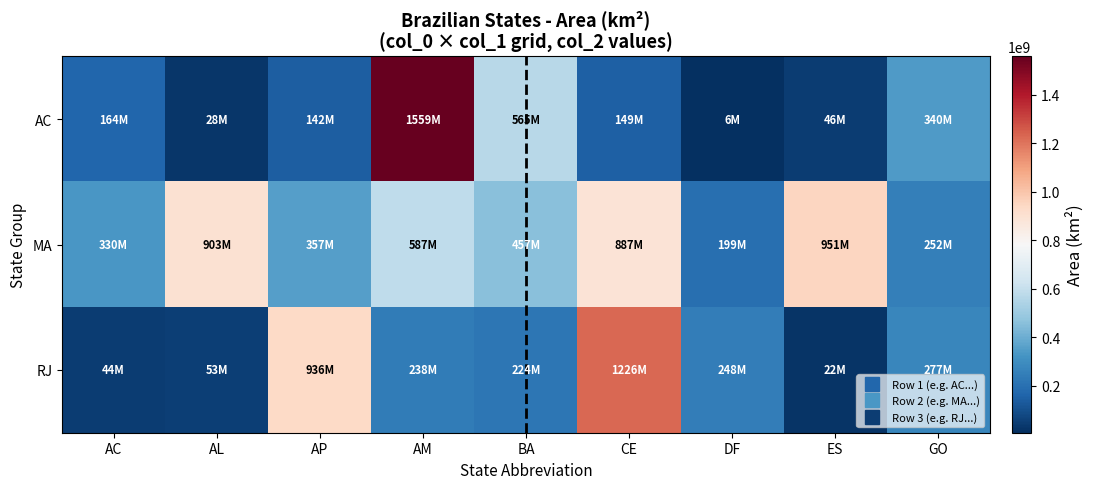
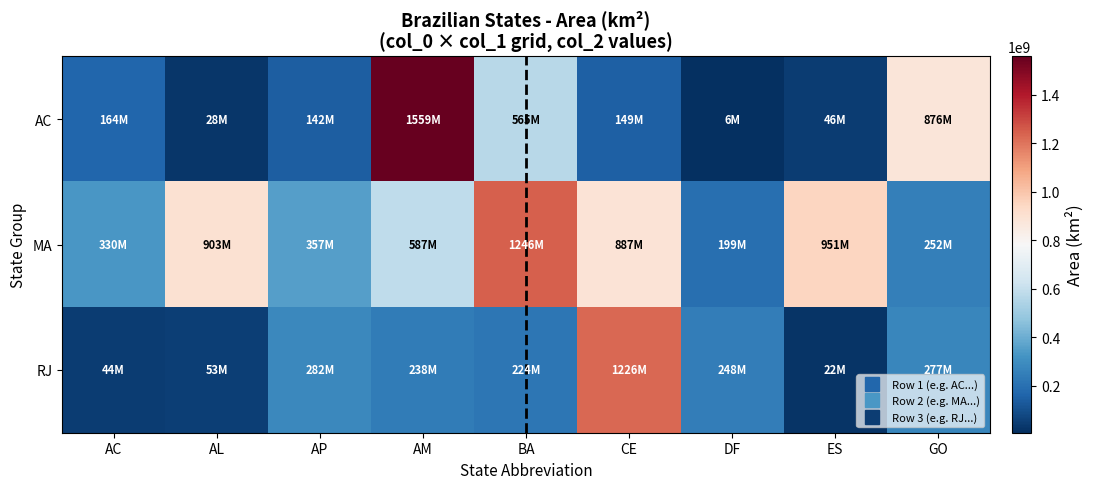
AC, GO: 340M -> 876M
MA, BA: 457M -> 1246M
RJ, AP: 936M -> 282M
